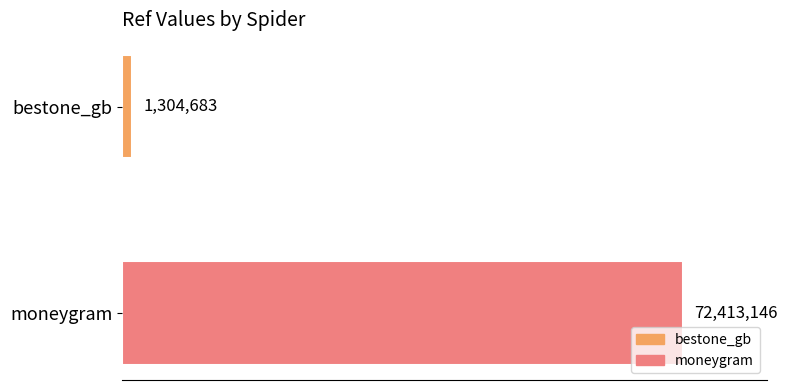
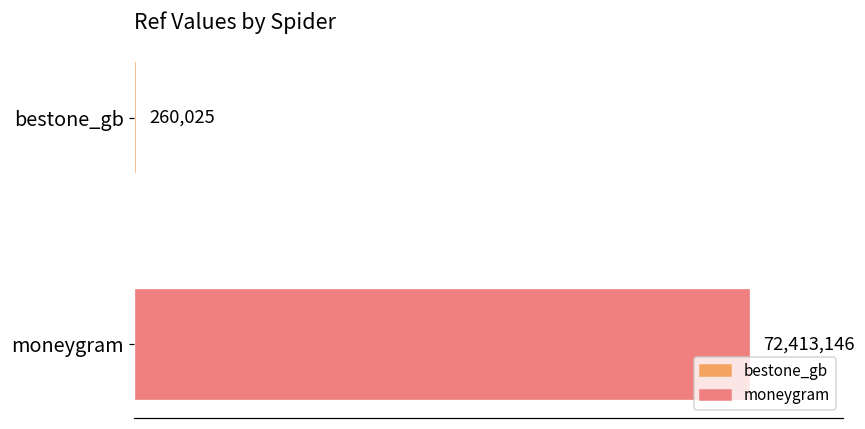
bestone_gb: 1,304,683 -> 260,025
